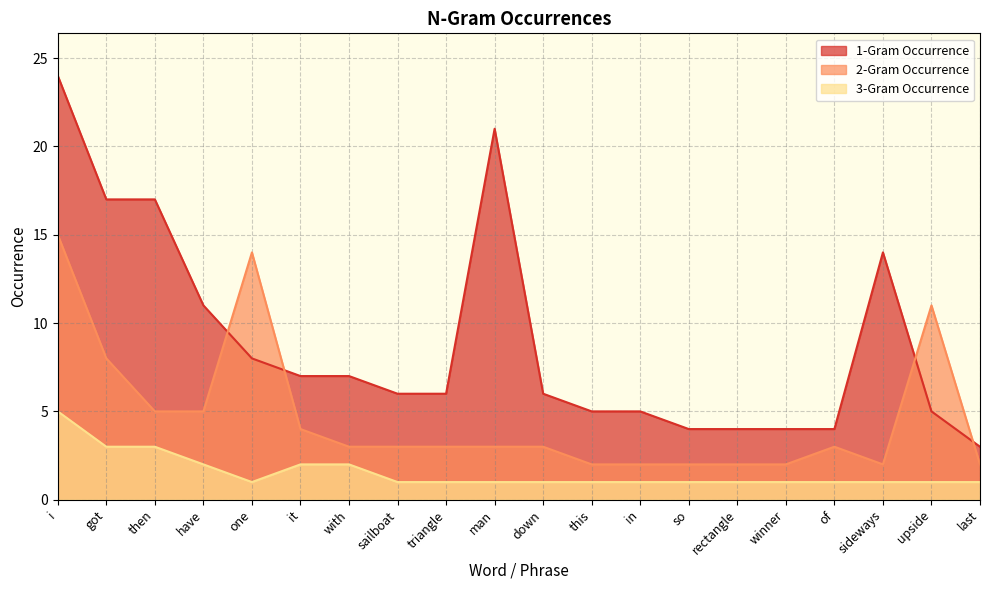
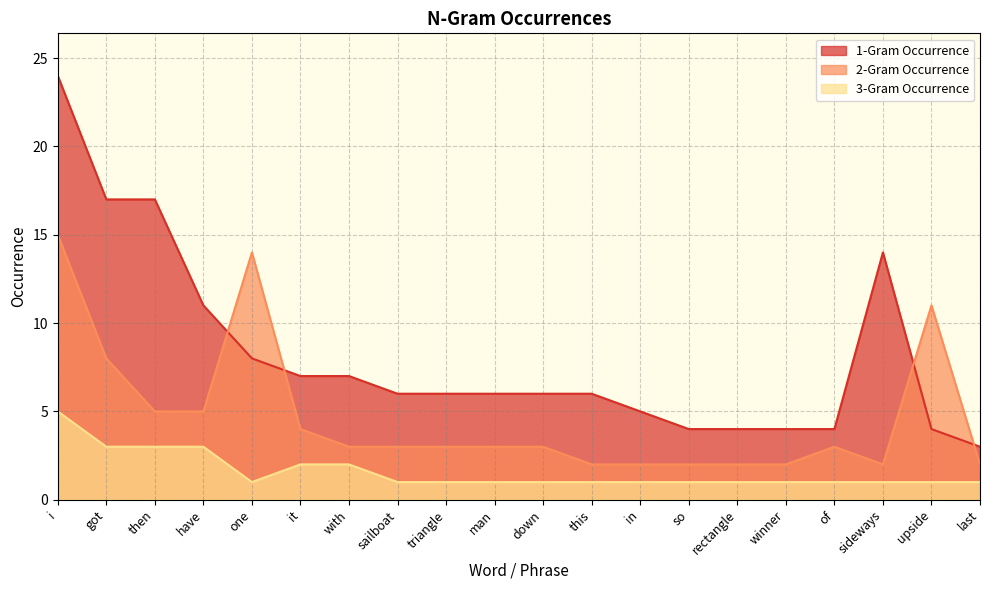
3-Gram Occurrence, have: 2 -> 3
1-Gram Occurrence, man: 21 -> 6
1-Gram Occurrence, this: 5 -> 6
1-Gram Occurrence, upside: 5 -> 4
